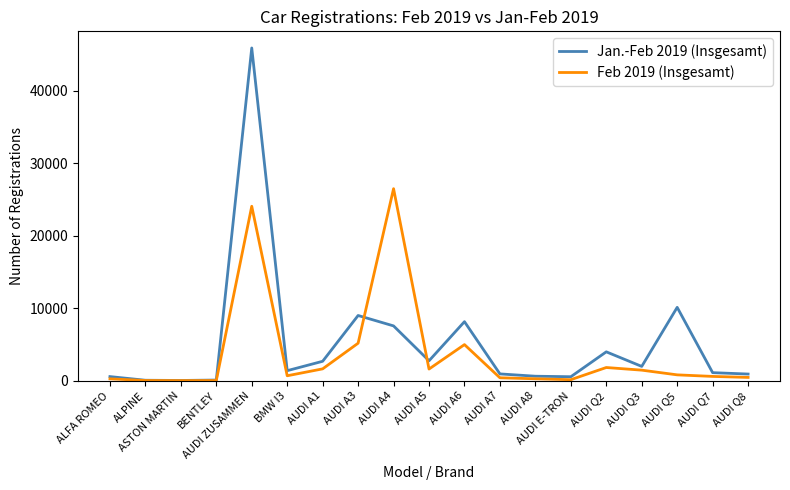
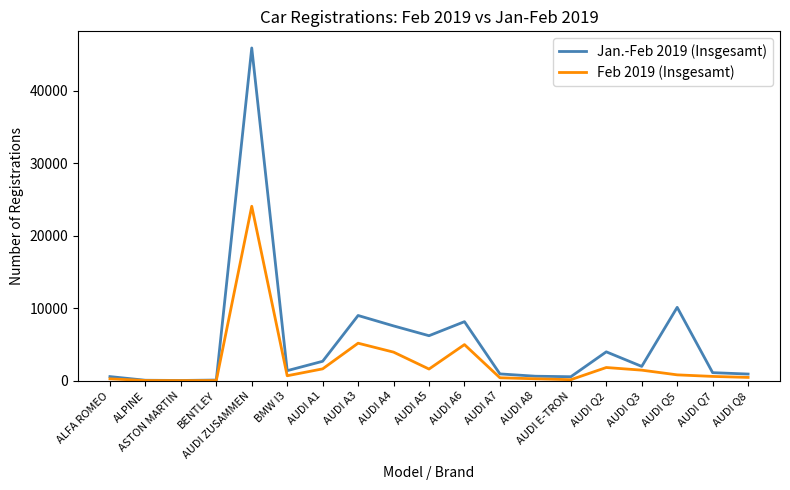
Feb 2019 (Insgesamt), AUDI A4: 26000 -> 4000
Jan.-Feb 2019 (Insgesamt), AUDI A5: 3000 -> 6000
